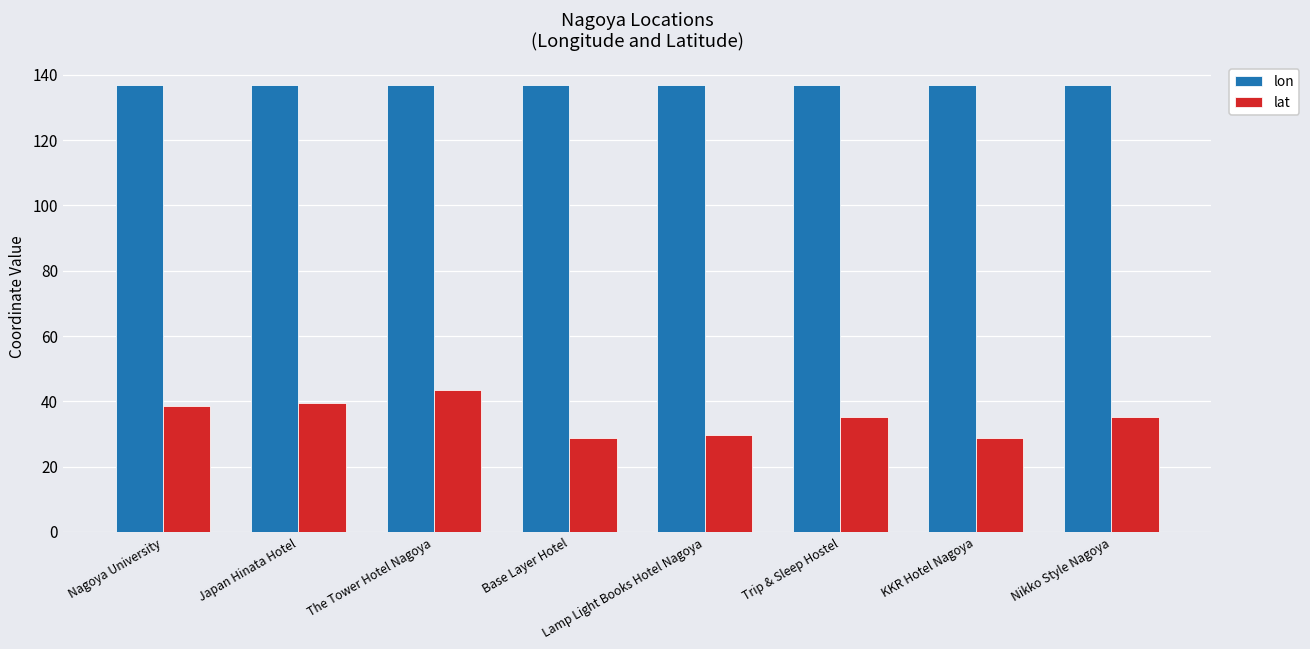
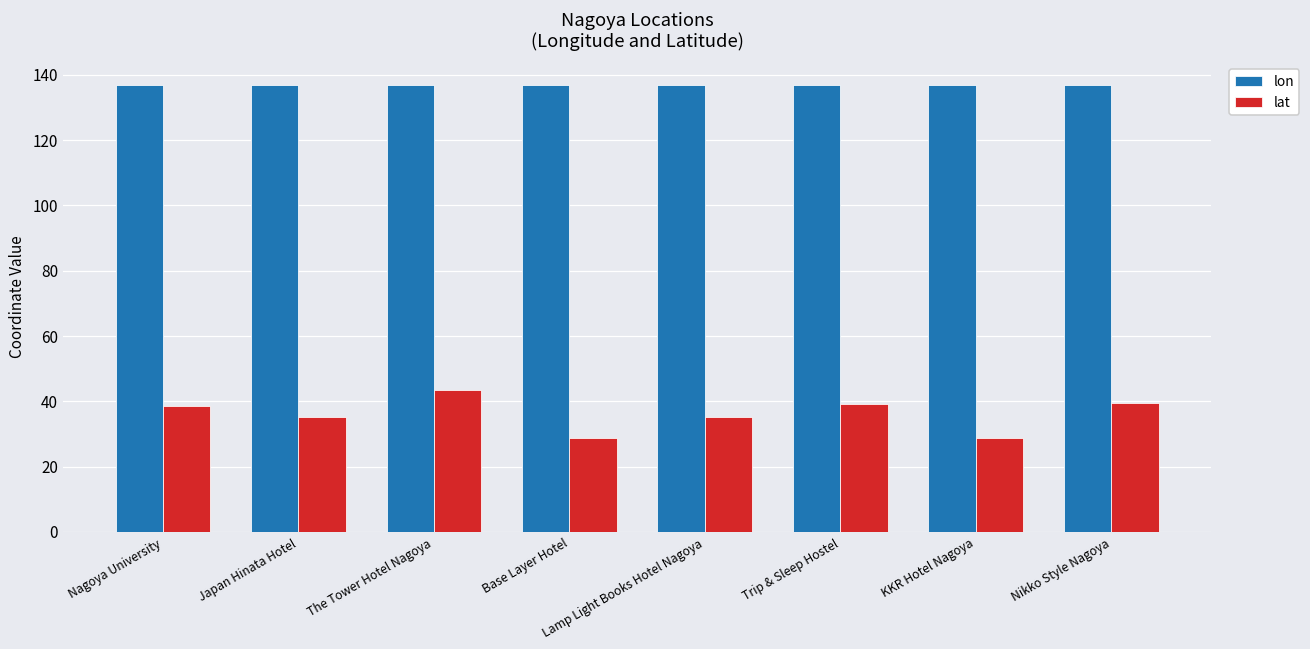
lat, Japan Hinata Hotel: 39 -> 35
lat, Lamp Light Books Hotel Nagoya: 30 -> 35
lat, Trip & Sleep Hostel: 35 -> 39
lat, Nikko Style Nagoya: 35 -> 39
